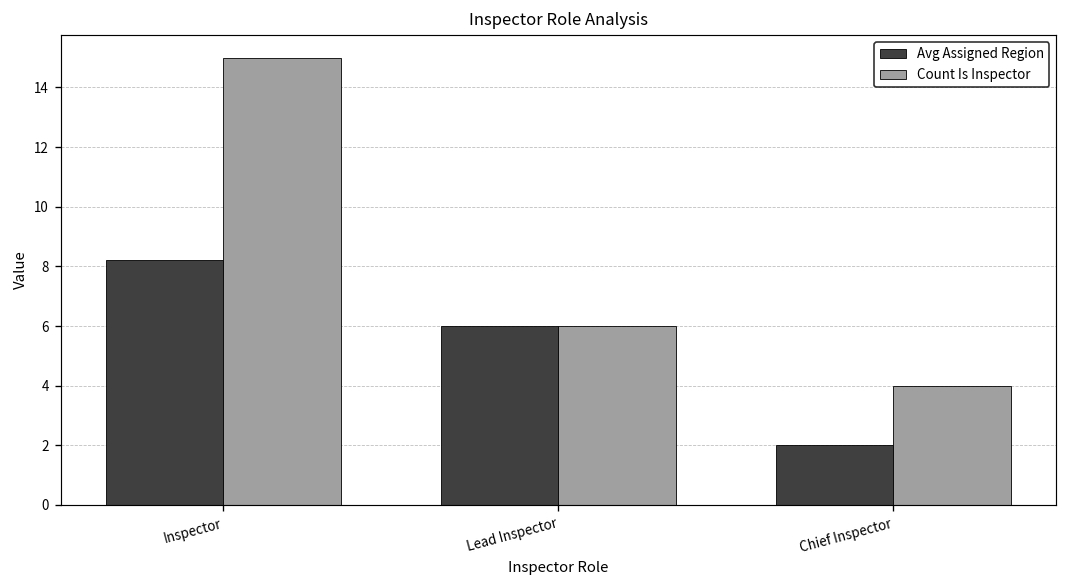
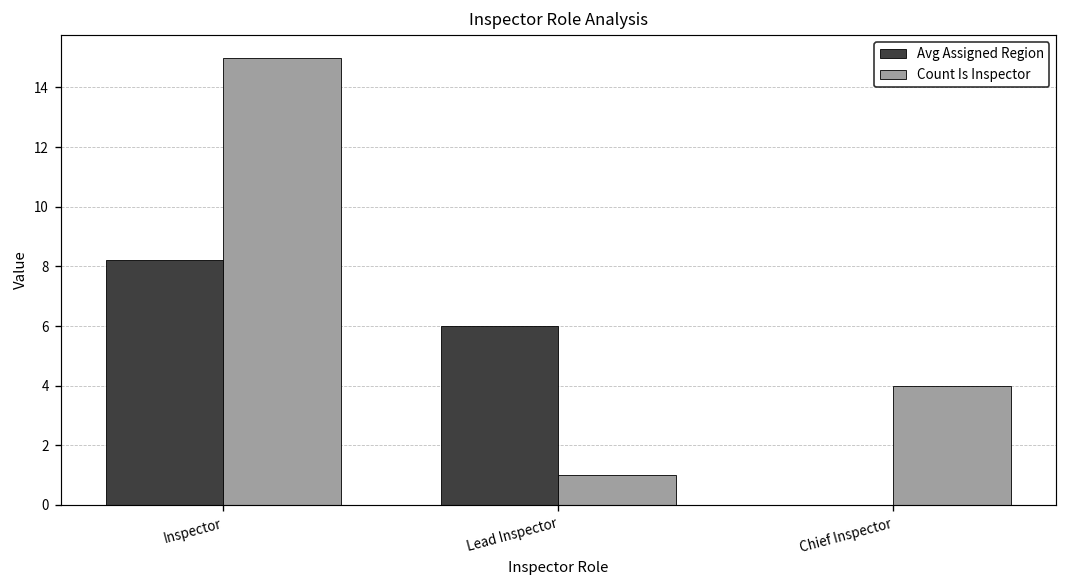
Count Is Inspector, Lead Inspector: 6 -> 1
Avg Assigned Region, Chief Inspector: 2 -> 0
